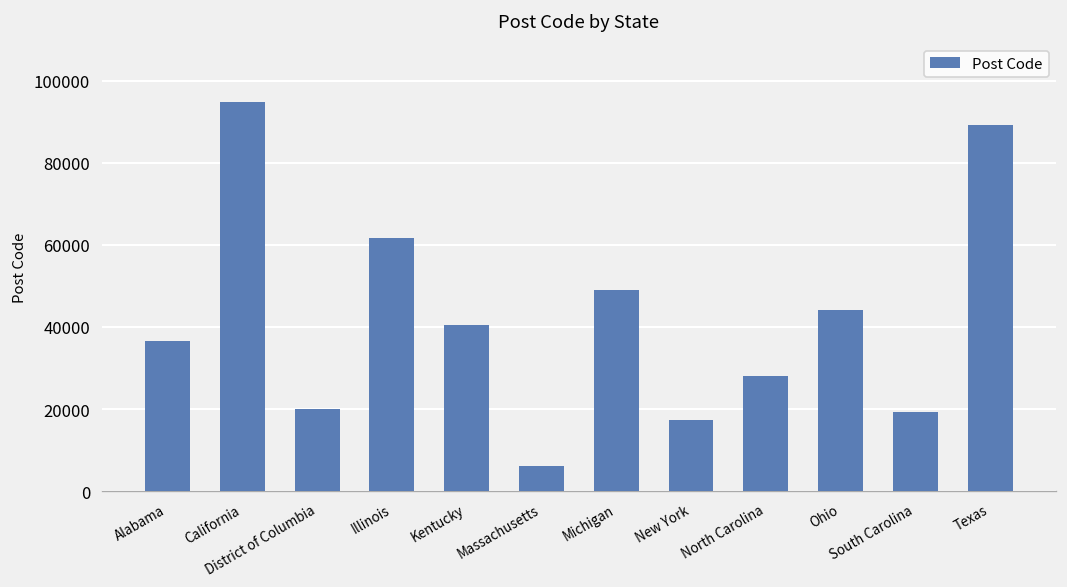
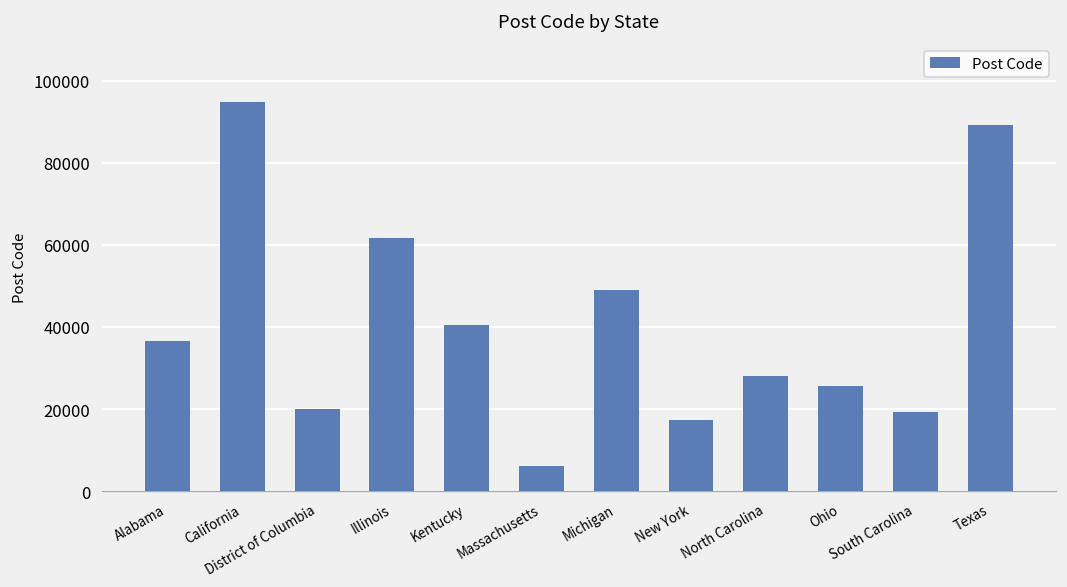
Ohio: 44000 -> 26000
